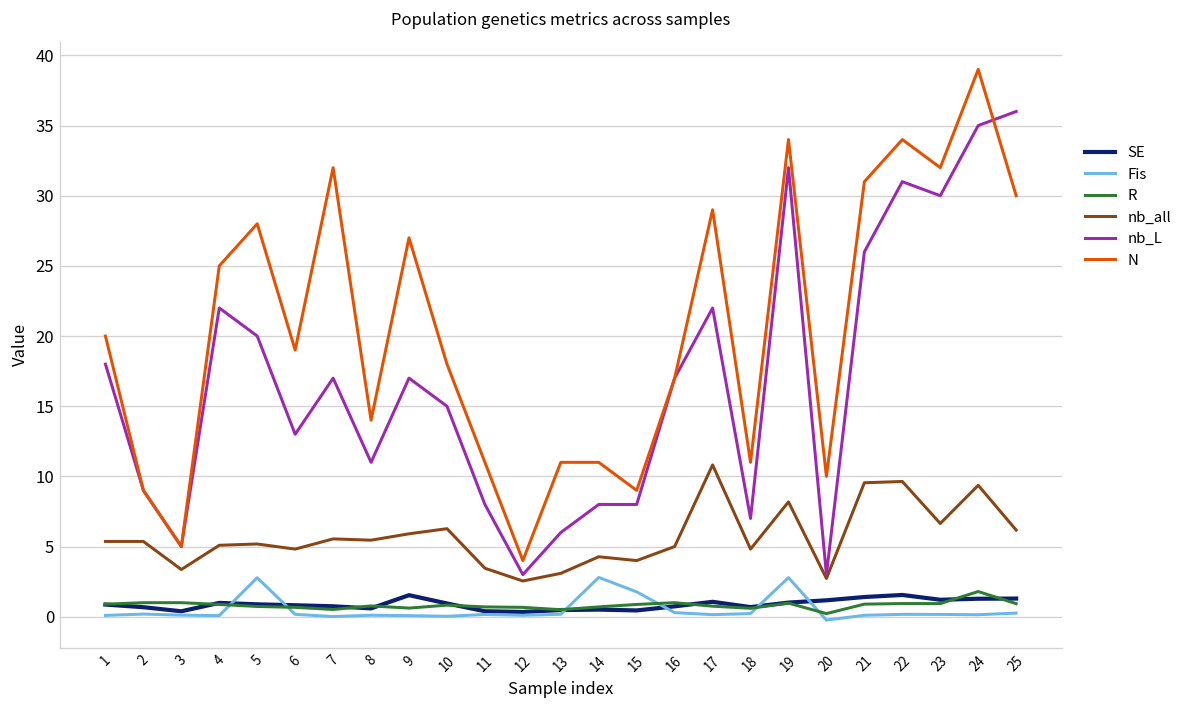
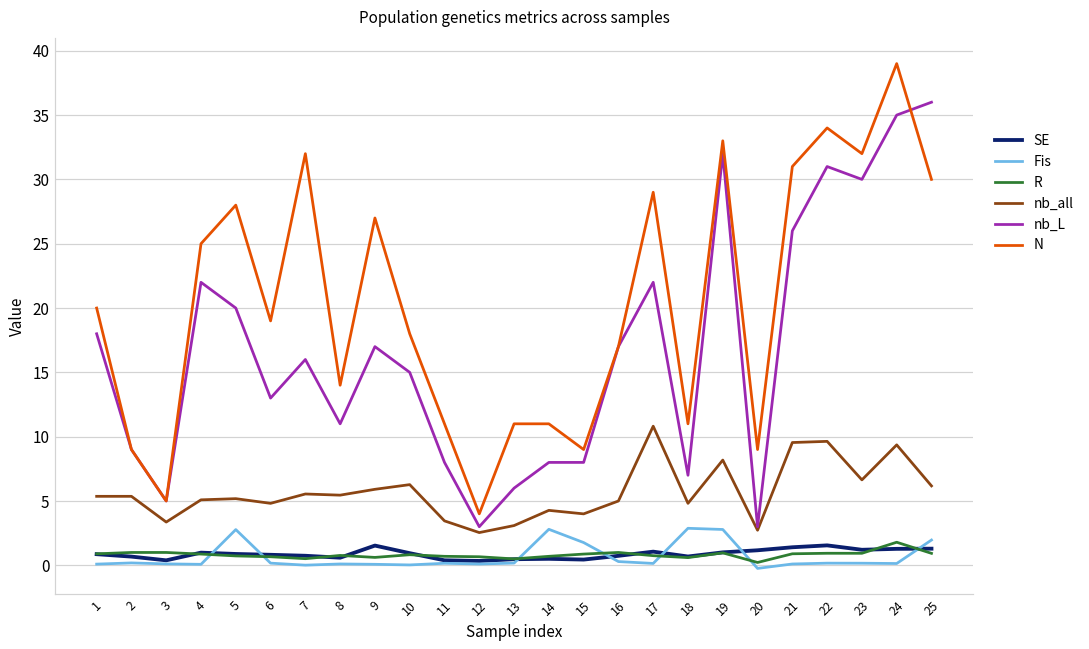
nb_L, 7: 17 -> 16
Fis, 18: 0.2 -> 2.9
N, 19: 34 -> 33
N, 20: 10 -> 9
Fis, 25: 0.3 -> 2.0
